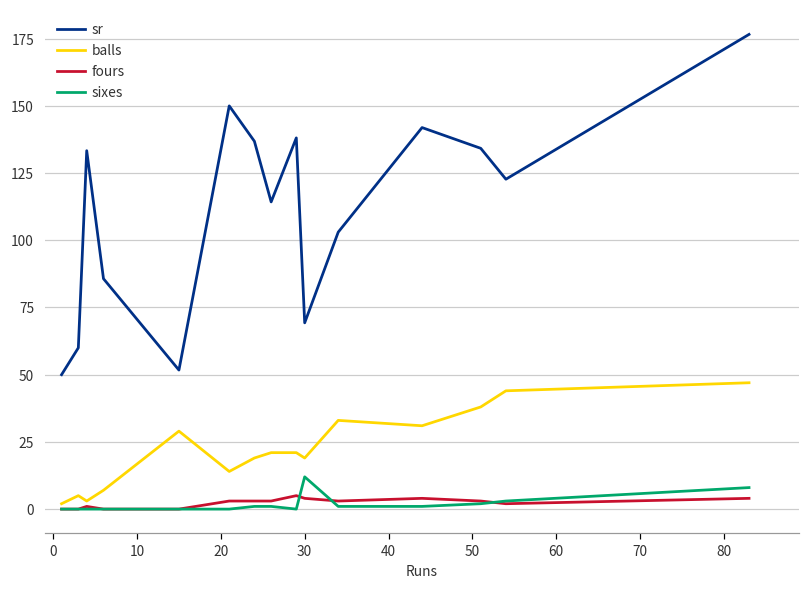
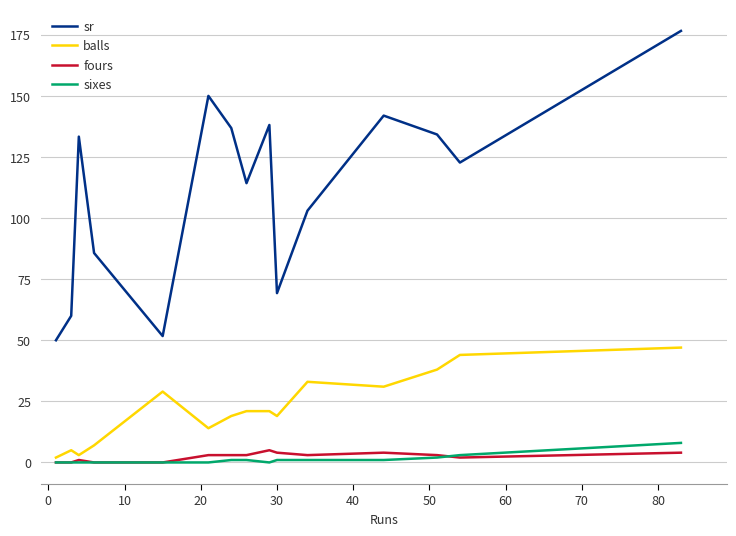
sixes, 30: 12 -> 1
